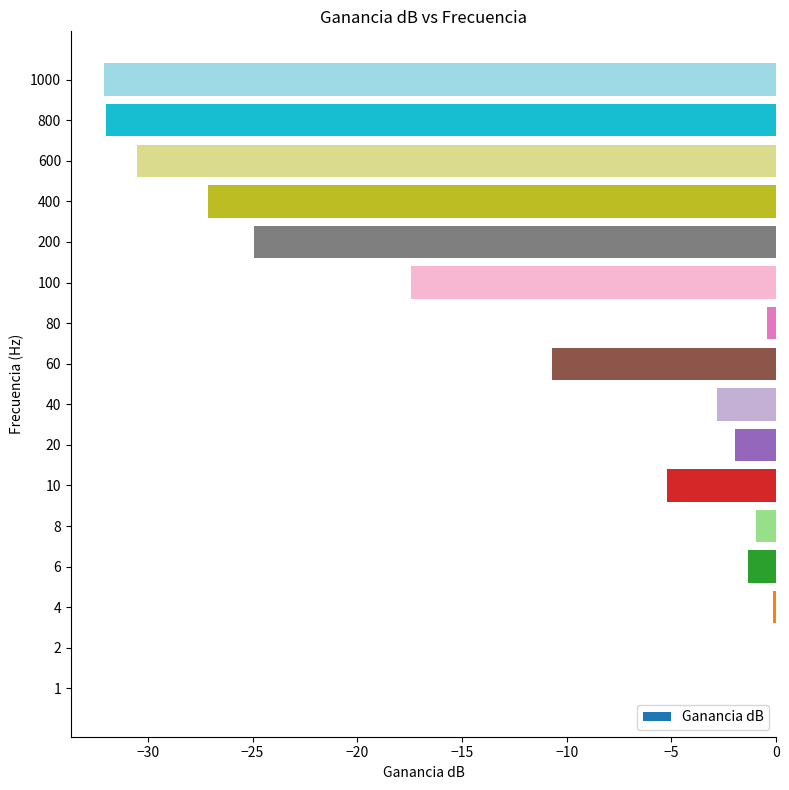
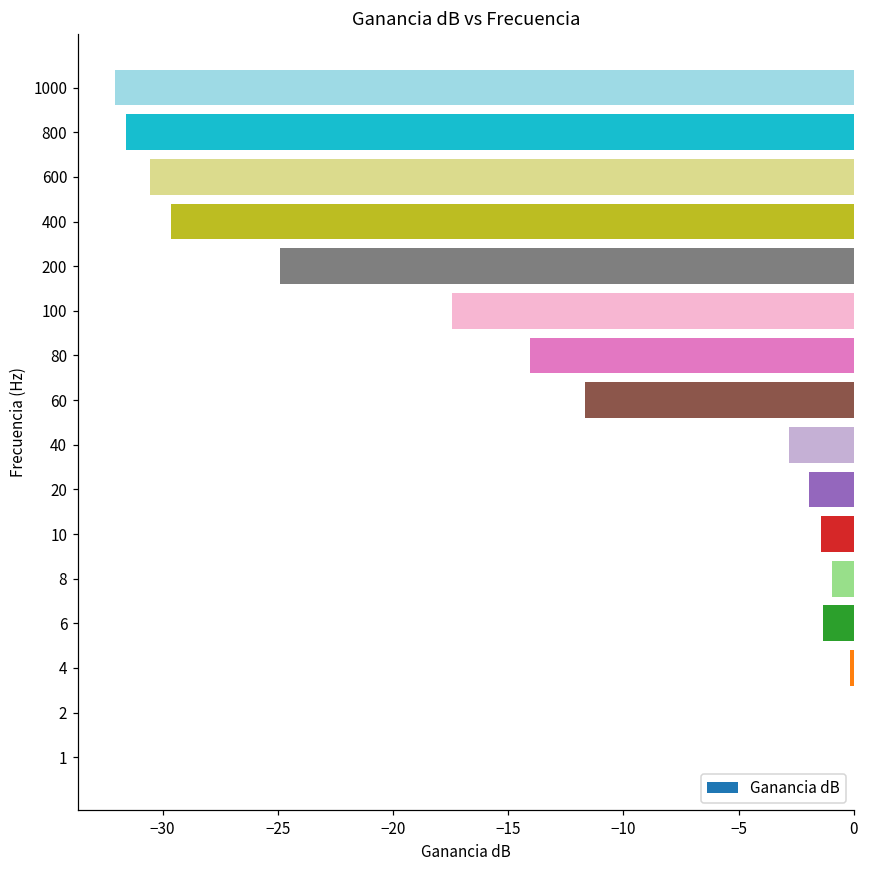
800: -32.0 -> -31.6
400: -27.1 -> -29.7
80: -0.5 -> -14.1
60: -10.7 -> -11.7
10: -5.2 -> -1.4
